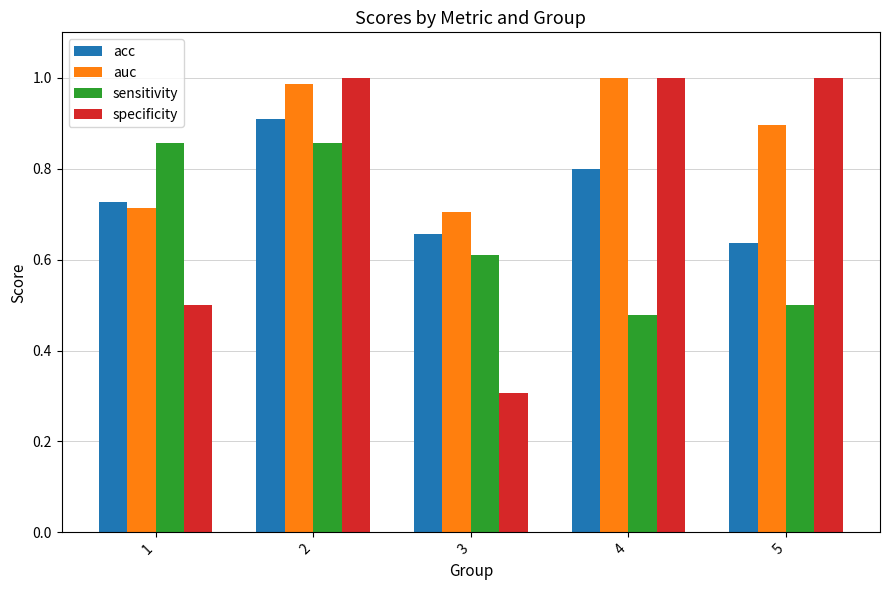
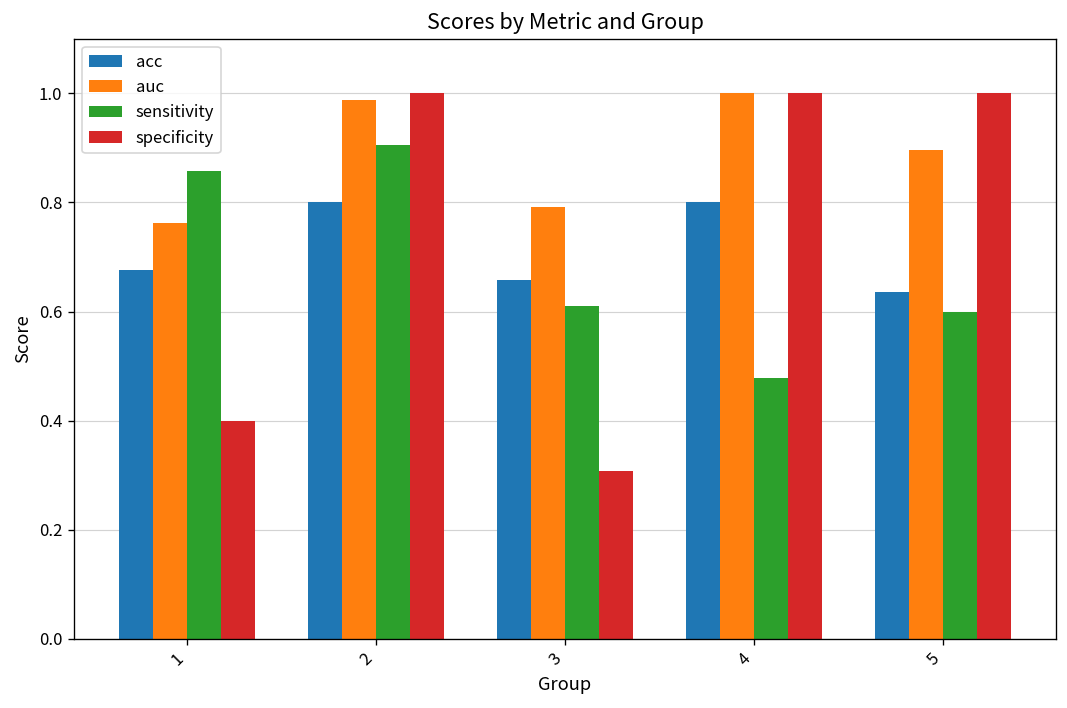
acc, 1: 0.73 -> 0.68
auc, 1: 0.71 -> 0.76
specificity, 1: 0.5 -> 0.4
acc, 2: 0.91 -> 0.80
sensitivity, 2: 0.86 -> 0.91
auc, 3: 0.70 -> 0.79
sensitivity, 5: 0.5 -> 0.6
